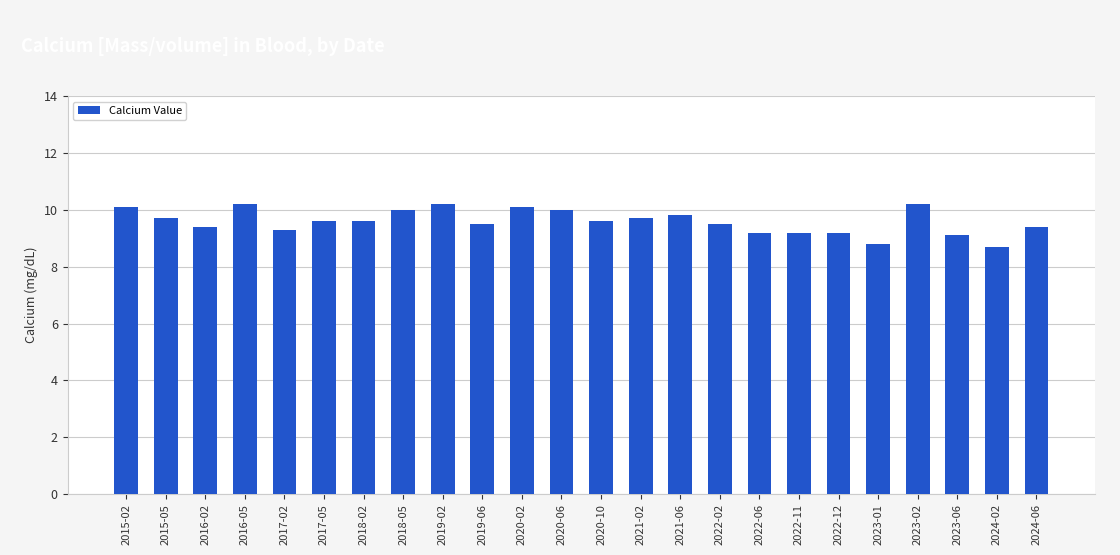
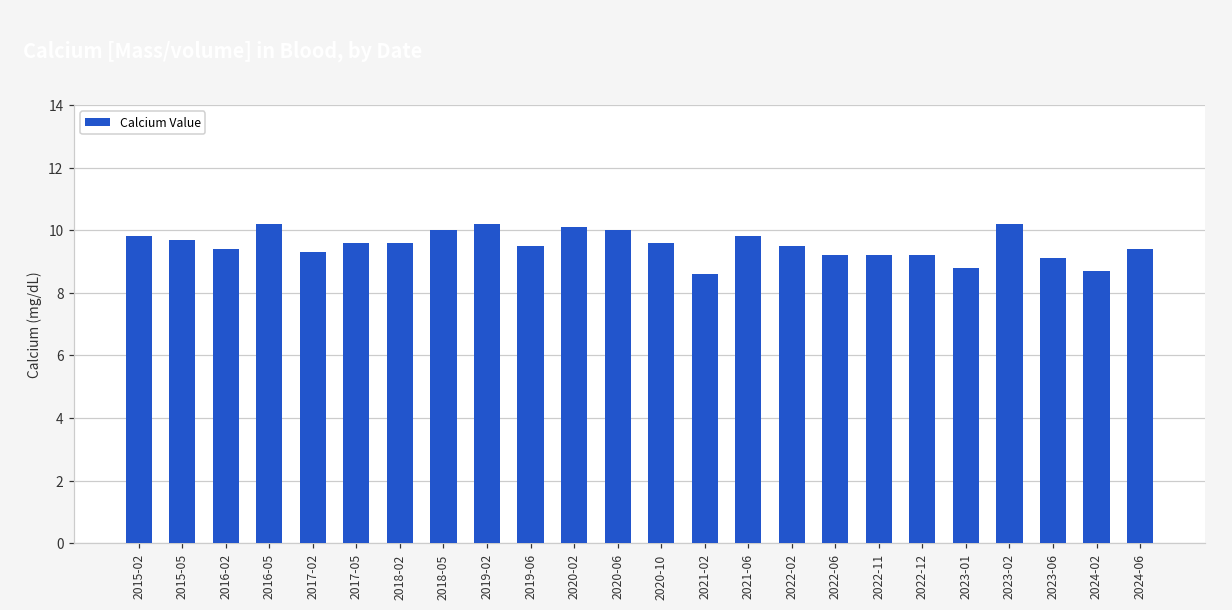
2015-02: 10.1 -> 9.8
2021-02: 9.7 -> 8.6
